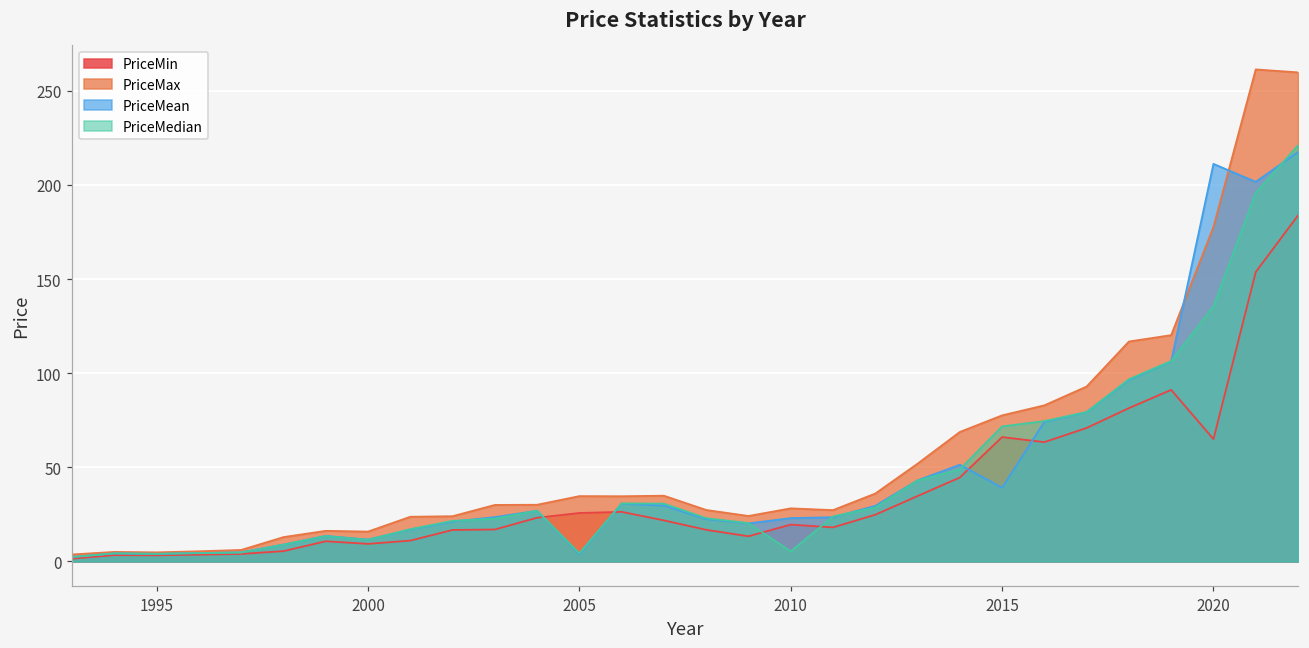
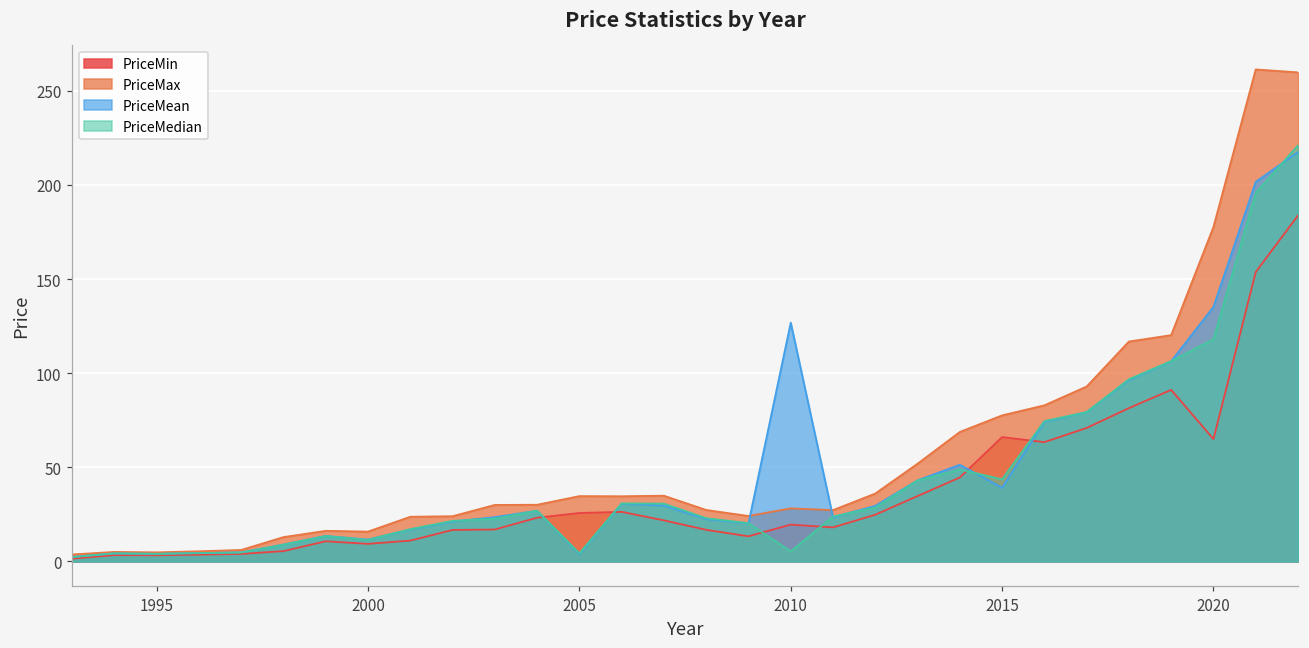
PriceMean, 2010: 23 -> 127
PriceMedian, 2015: 72 -> 44
PriceMean, 2020: 211 -> 135
PriceMedian, 2020: 136 -> 118
